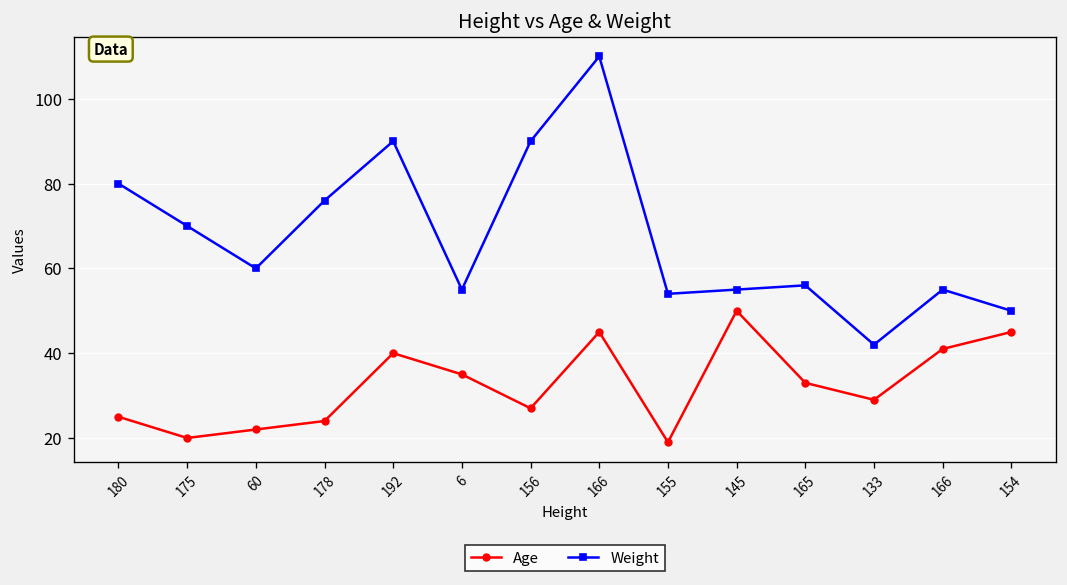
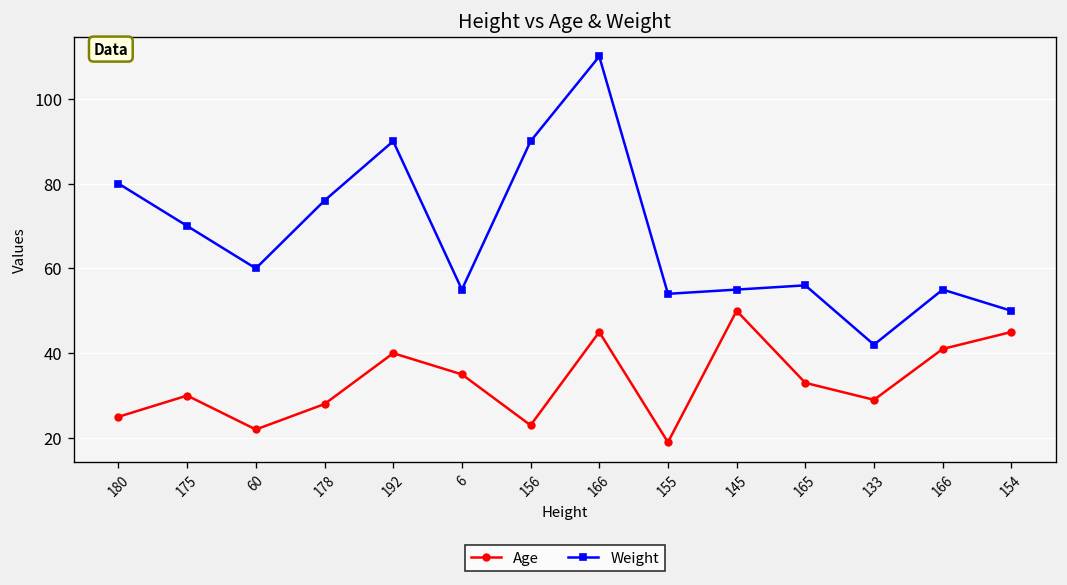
Age, 175: 20 -> 30
Age, 178: 24 -> 28
Age, 156: 27 -> 23
